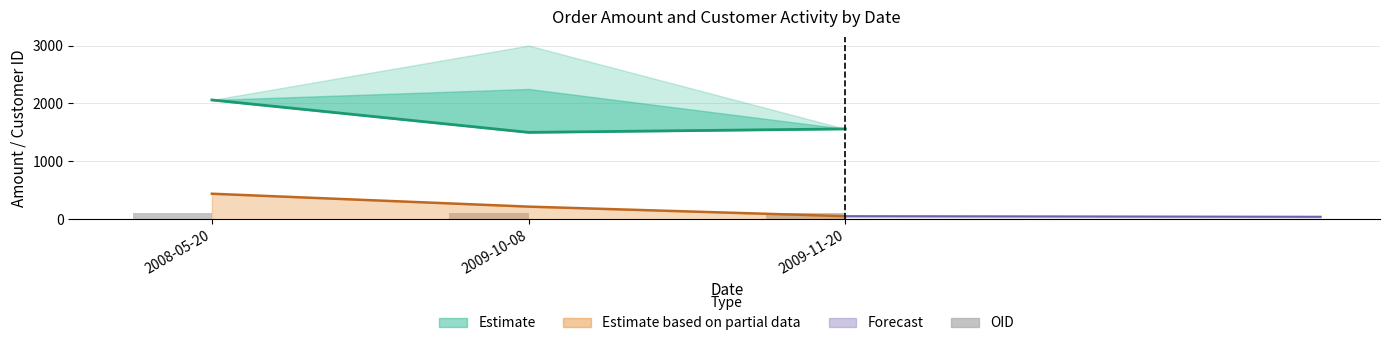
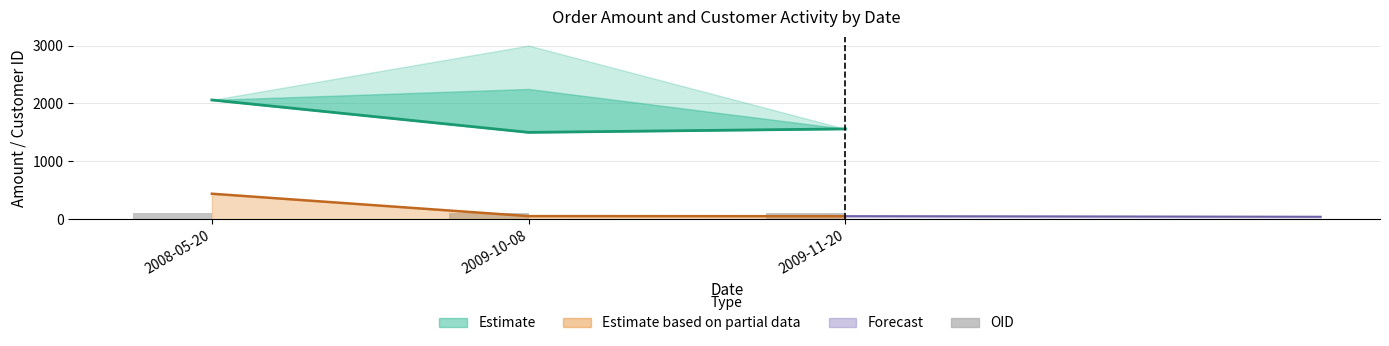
Estimate based on partial data, 2009-10-08: 200 -> 100
